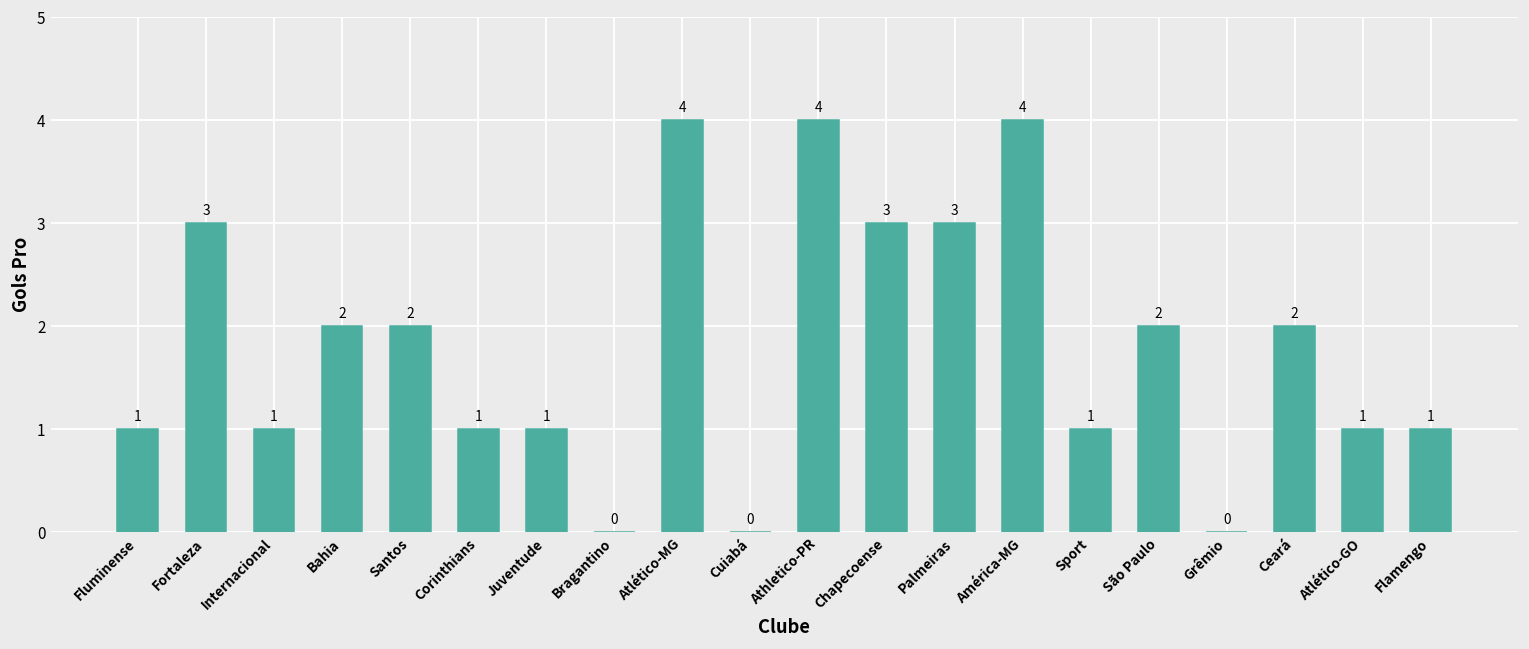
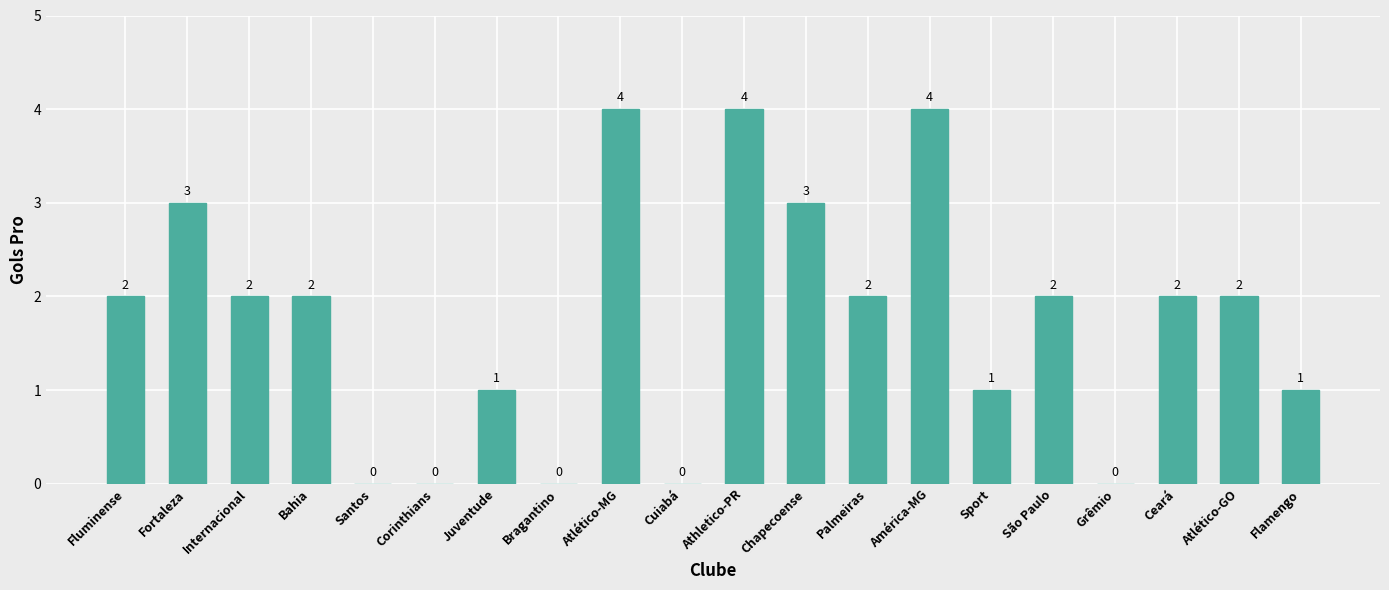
Fluminense: 1 -> 2
Internacional: 1 -> 2
Santos: 2 -> 0
Corinthians: 1 -> 0
Palmeiras: 3 -> 2
Atlético-GO: 1 -> 2
